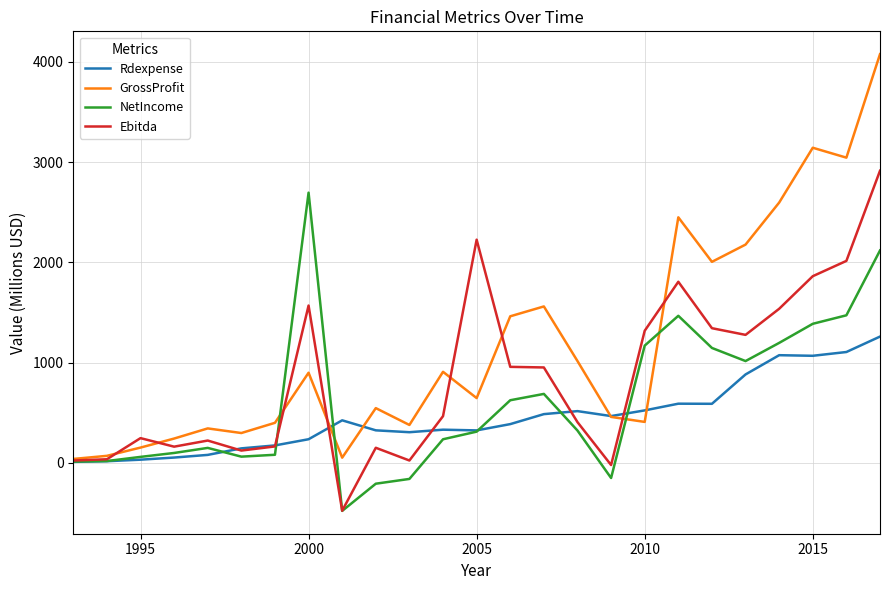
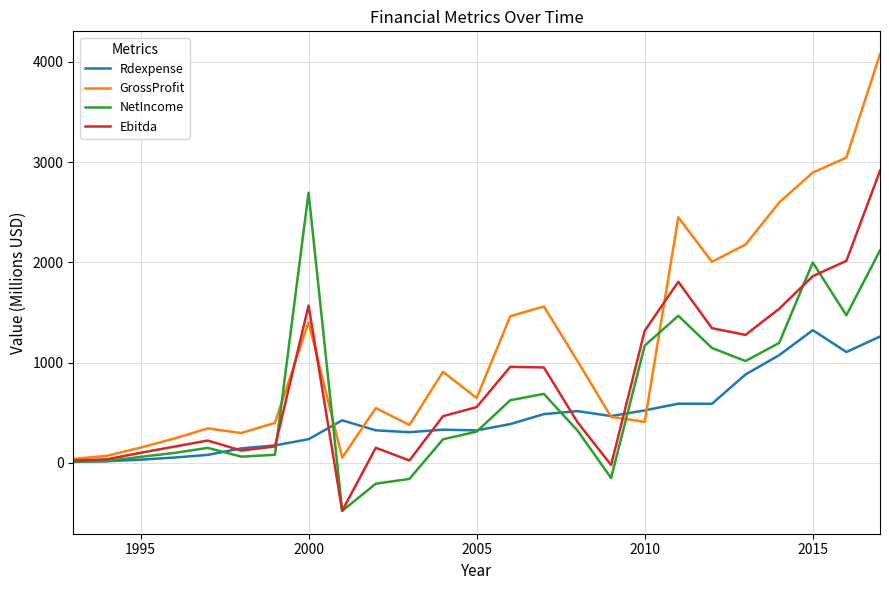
Ebitda, 1995: 250 -> 100
GrossProfit, 2000: 900 -> 1400
Ebitda, 2005: 2230 -> 560
Rdexpense, 2015: 1070 -> 1320
GrossProfit, 2015: 3140 -> 2900
NetIncome, 2015: 1390 -> 2000
